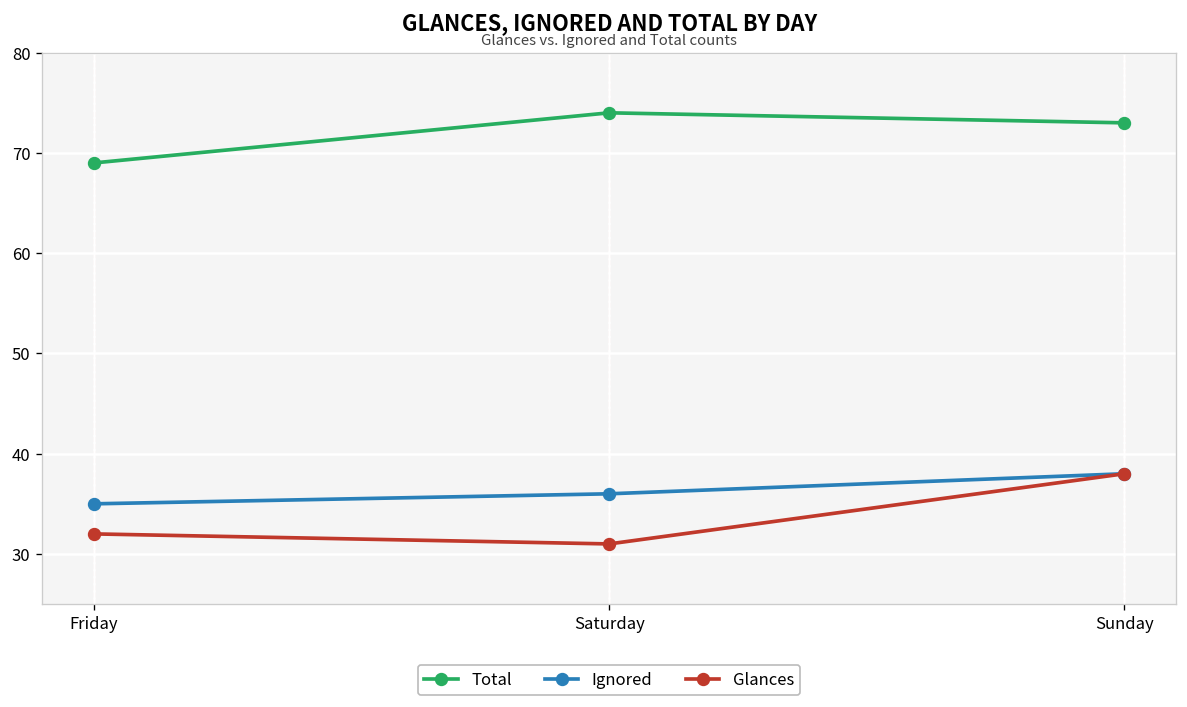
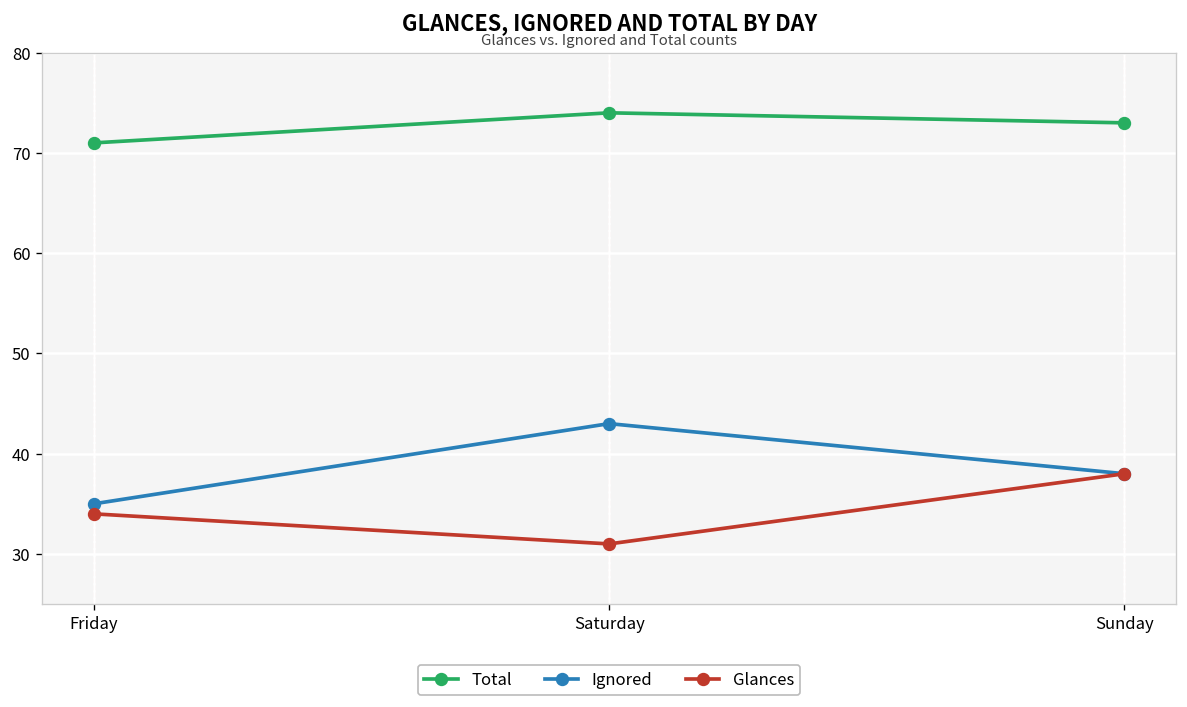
Total, Friday: 69 -> 71
Glances, Friday: 32 -> 34
Ignored, Saturday: 36 -> 43
